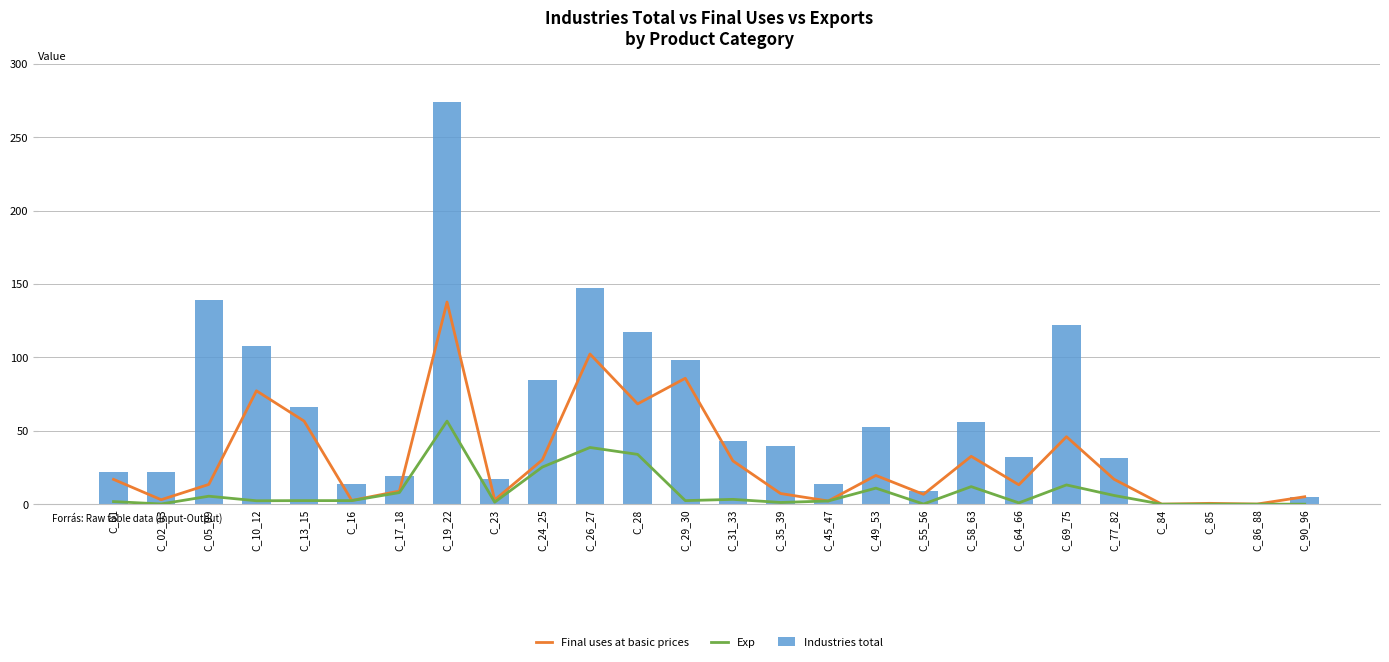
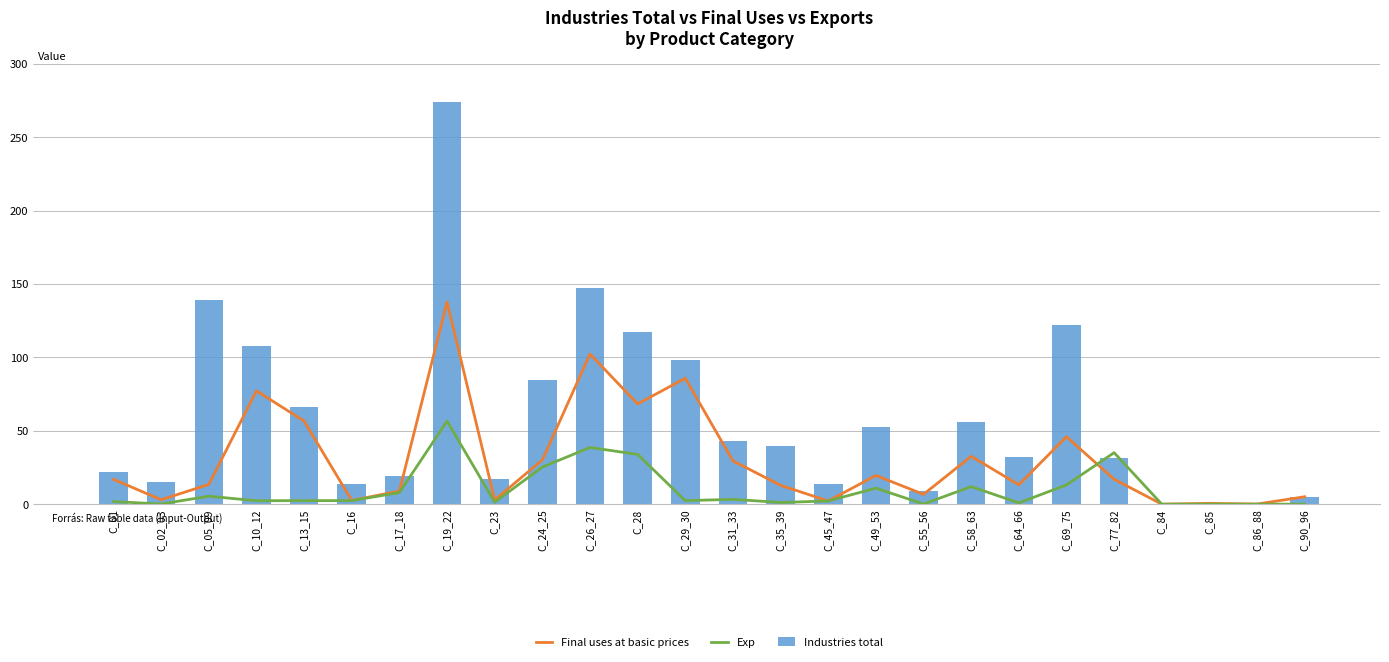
Industries total, C_02_03: 22 -> 15
Final uses at basic prices, C_35_39: 7 -> 13
Exp, C_77_82: 6 -> 35
